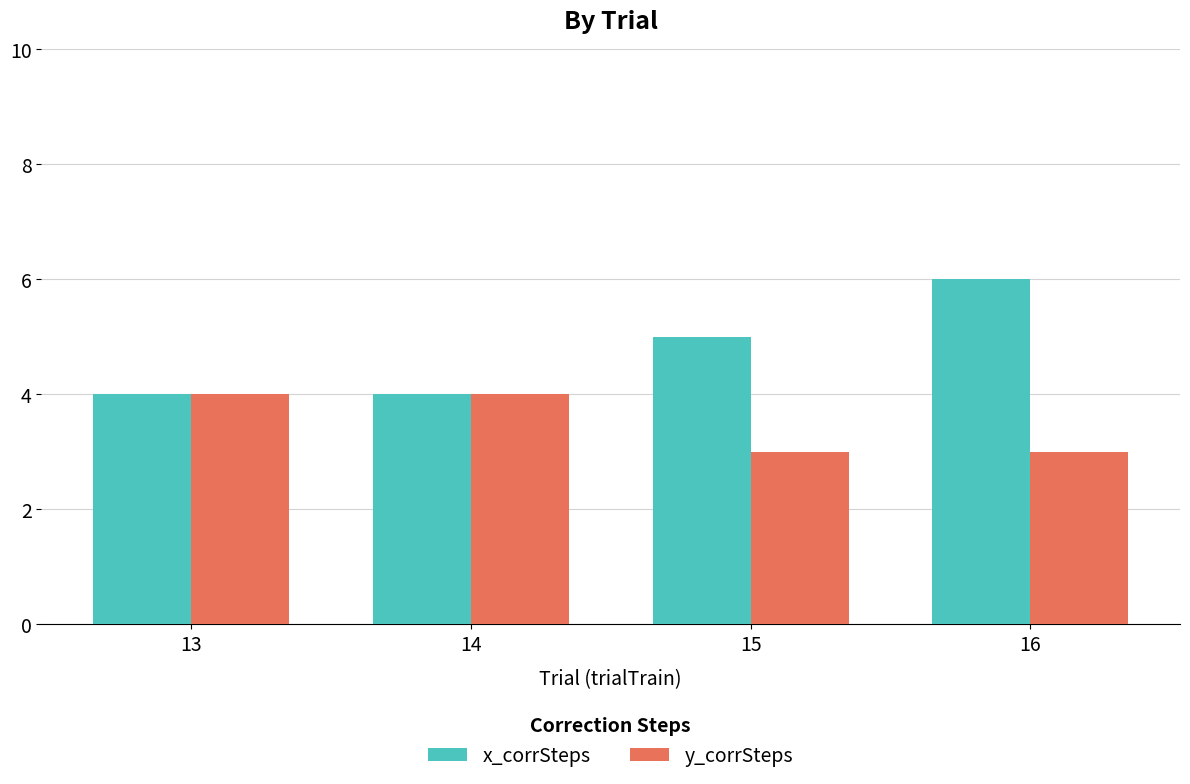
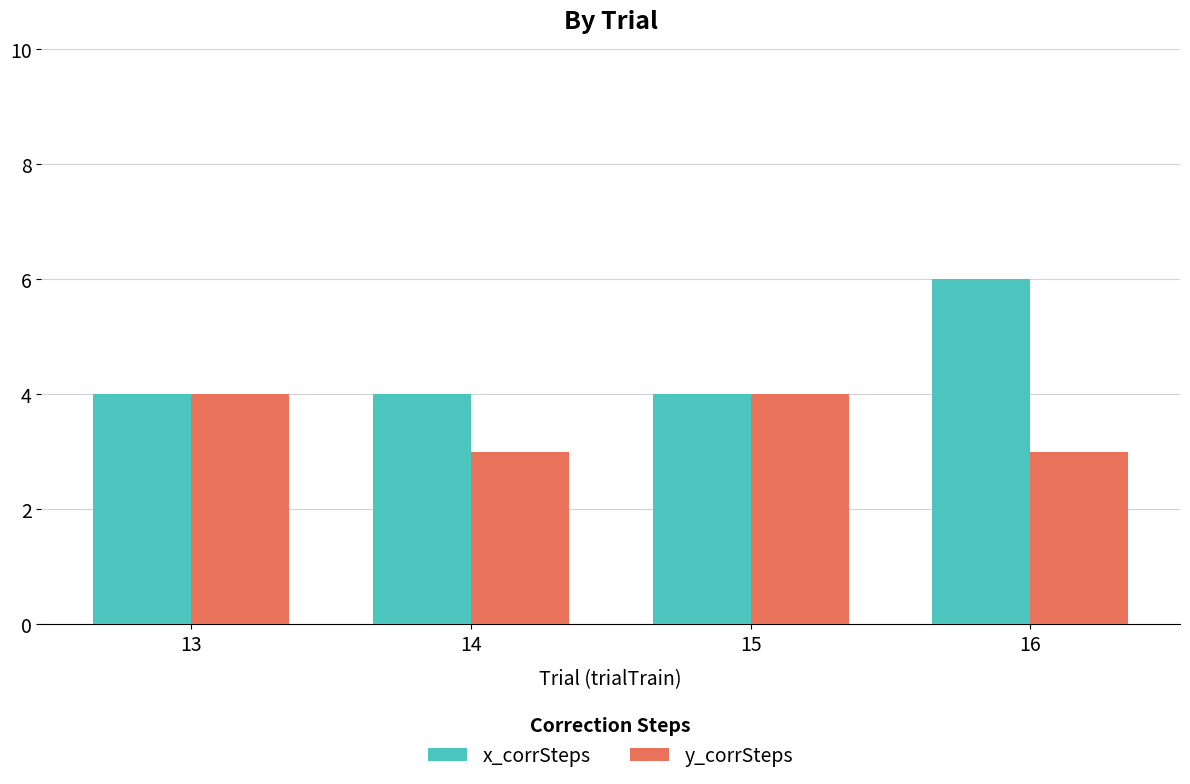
y_corrSteps, 14: 4 -> 3
x_corrSteps, 15: 5 -> 4
y_corrSteps, 15: 3 -> 4
